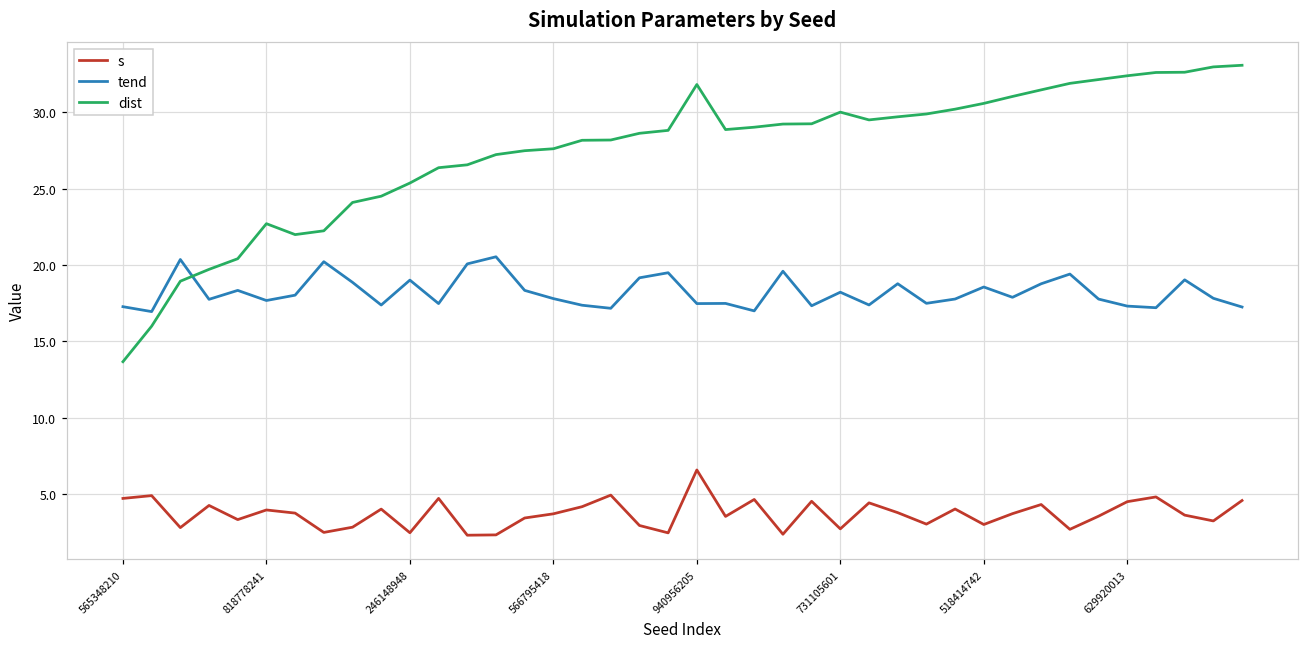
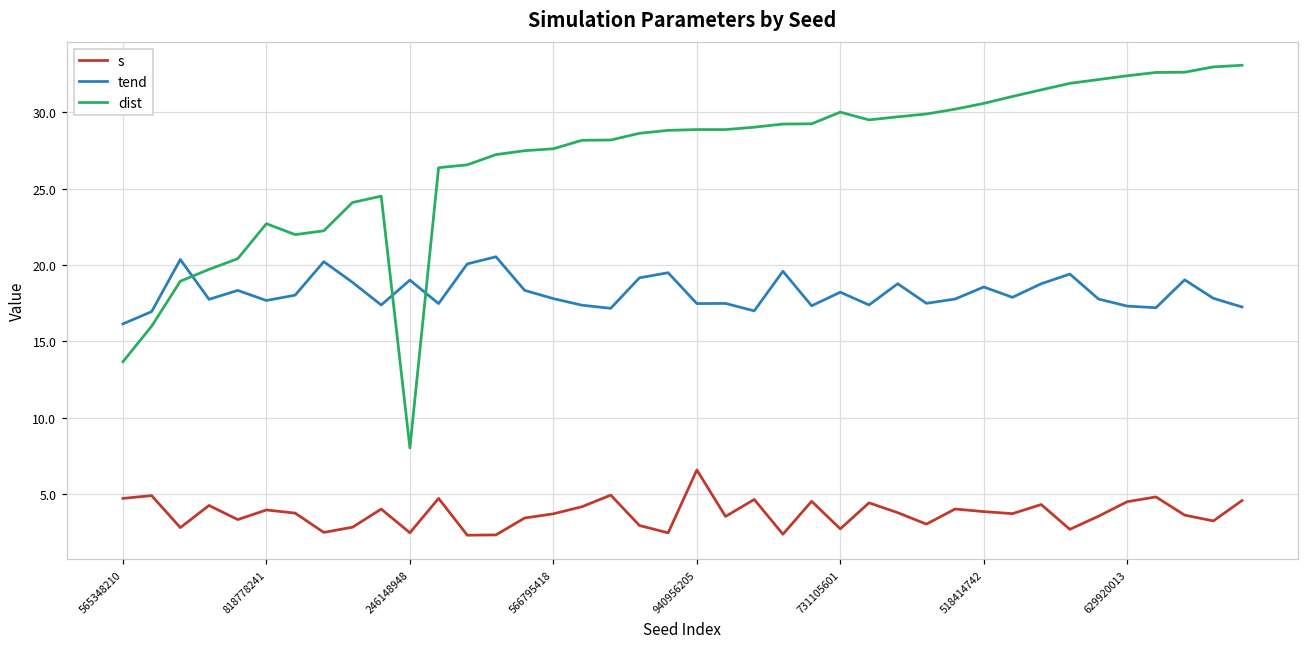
tend, 565348210: 17.3 -> 16.2
dist, 246148948: 25.4 -> 8.0
dist, 940956205: 31.8 -> 28.9
s, 518414742: 3.0 -> 3.9
